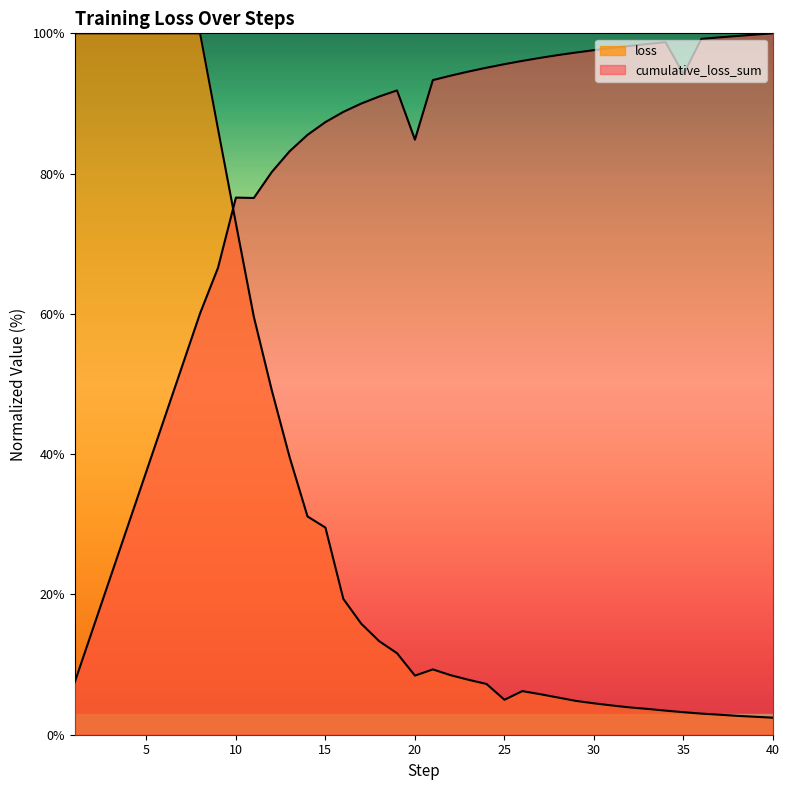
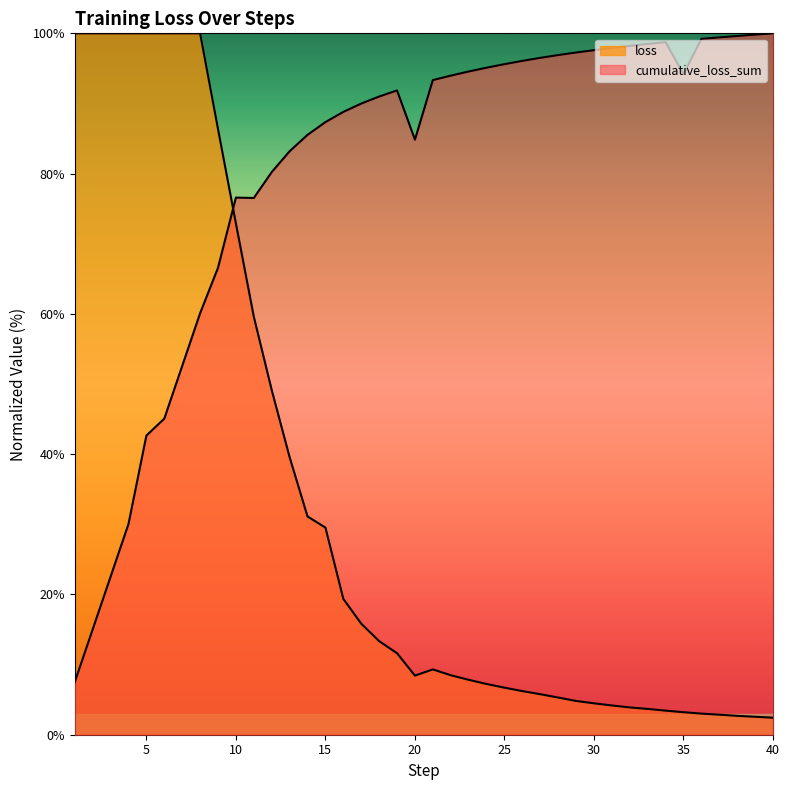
cumulative_loss_sum, 5: 38% -> 43%
loss, 25: 5% -> 7%
